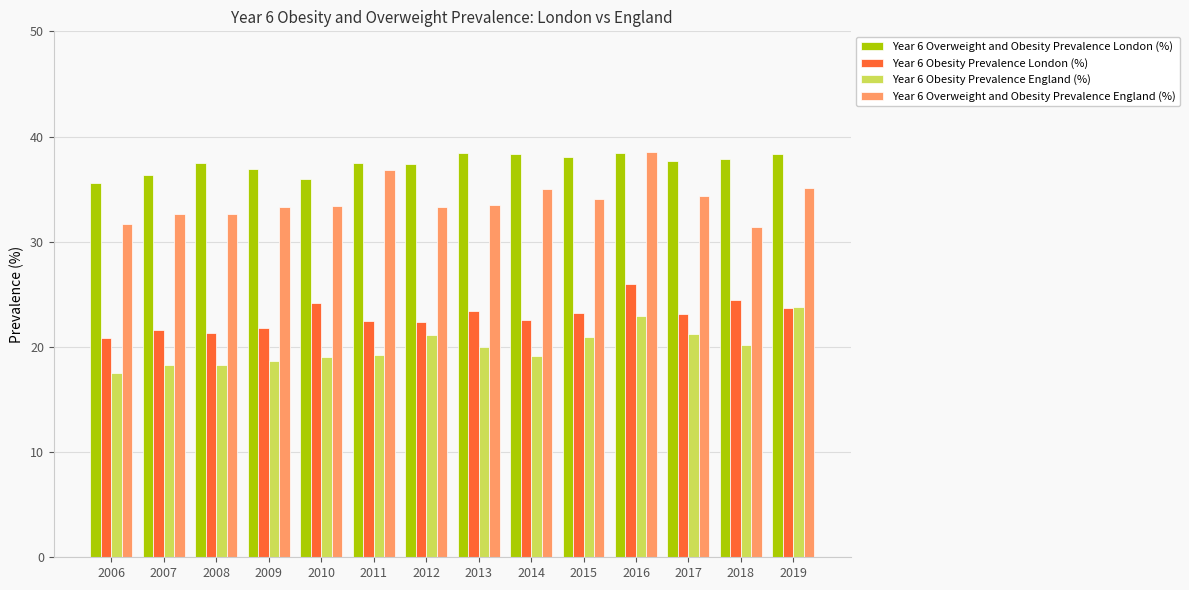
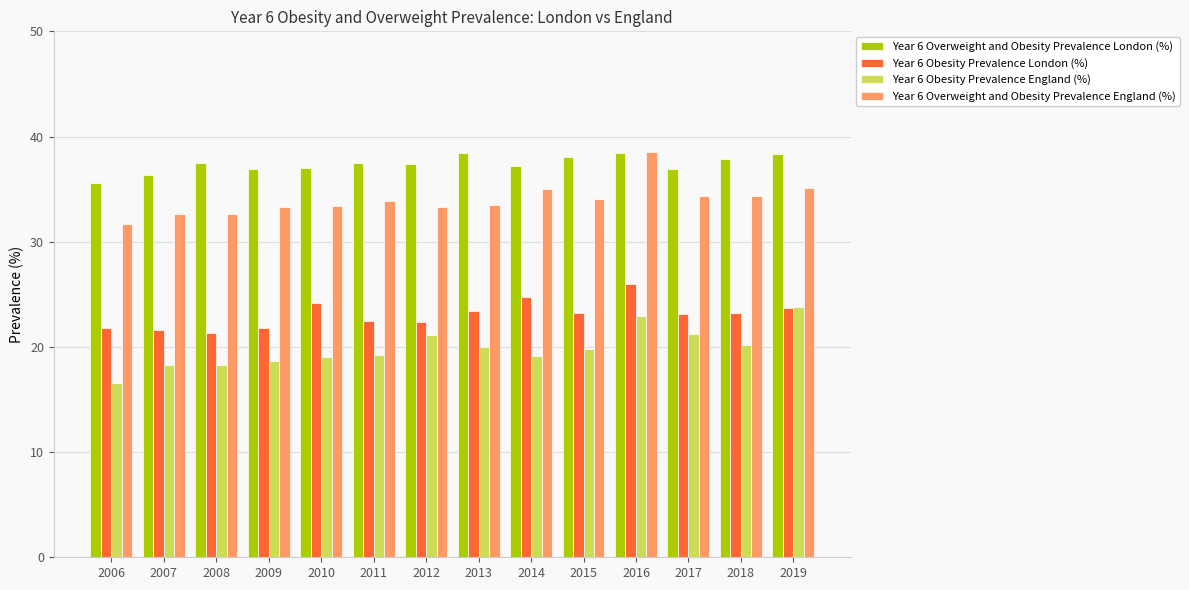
Year 6 Obesity Prevalence London (%), 2006: 20.8 -> 21.8
Year 6 Obesity Prevalence England (%), 2006: 17.5 -> 16.6
Year 6 Overweight and Obesity Prevalence London (%), 2010: 36 -> 37
Year 6 Overweight and Obesity Prevalence England (%), 2011: 36.8 -> 33.9
Year 6 Overweight and Obesity Prevalence London (%), 2014: 38.3 -> 37.2
Year 6 Obesity Prevalence London (%), 2014: 22.6 -> 24.7
Year 6 Obesity Prevalence England (%), 2015: 20.9 -> 19.8
Year 6 Overweight and Obesity Prevalence London (%), 2017: 37.7 -> 36.9
Year 6 Obesity Prevalence London (%), 2018: 24.5 -> 23.2
Year 6 Overweight and Obesity Prevalence England (%), 2018: 31.4 -> 34.3
